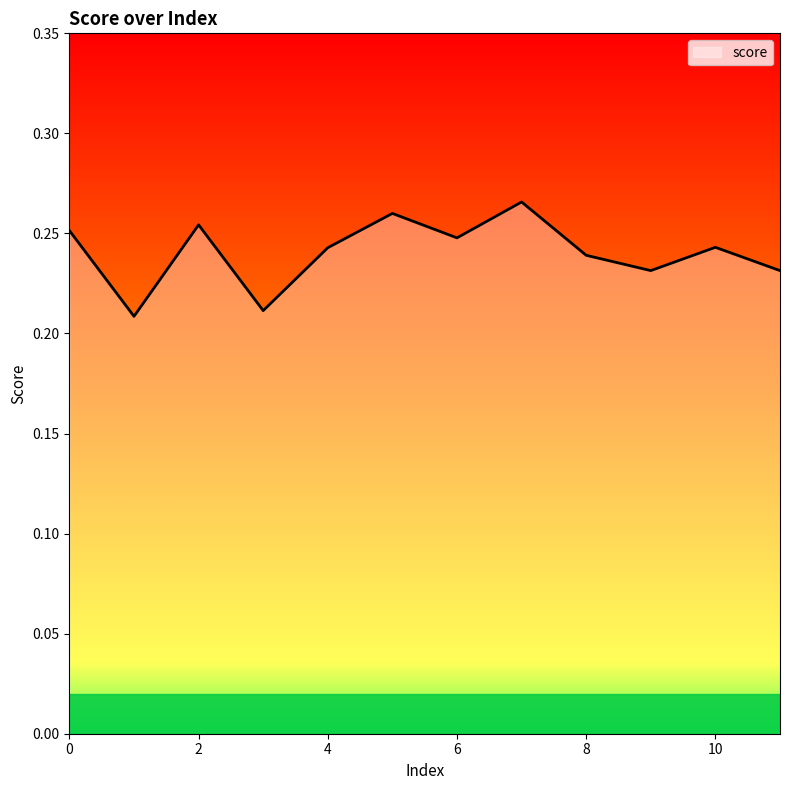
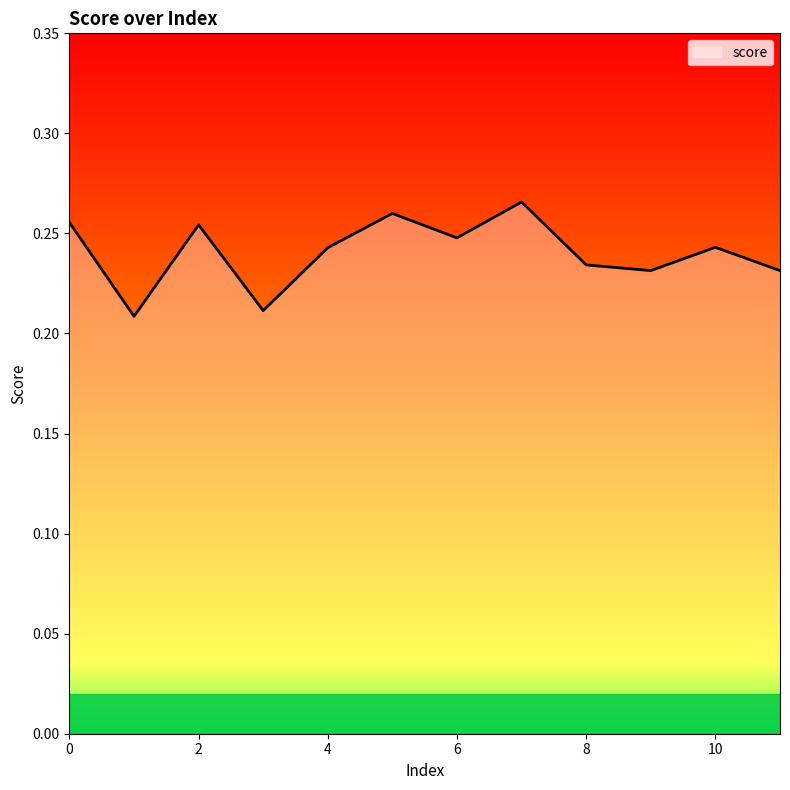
0: 0.251 -> 0.256
8: 0.239 -> 0.234
